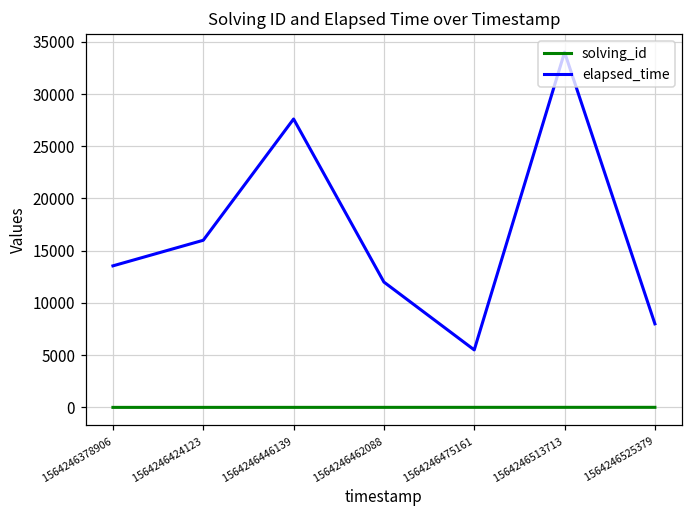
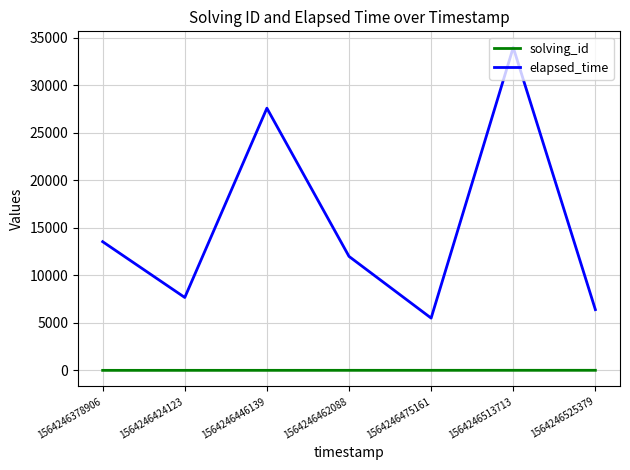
elapsed_time, 1564246424123: 16000 -> 8000
elapsed_time, 1564246525379: 8000 -> 6000
